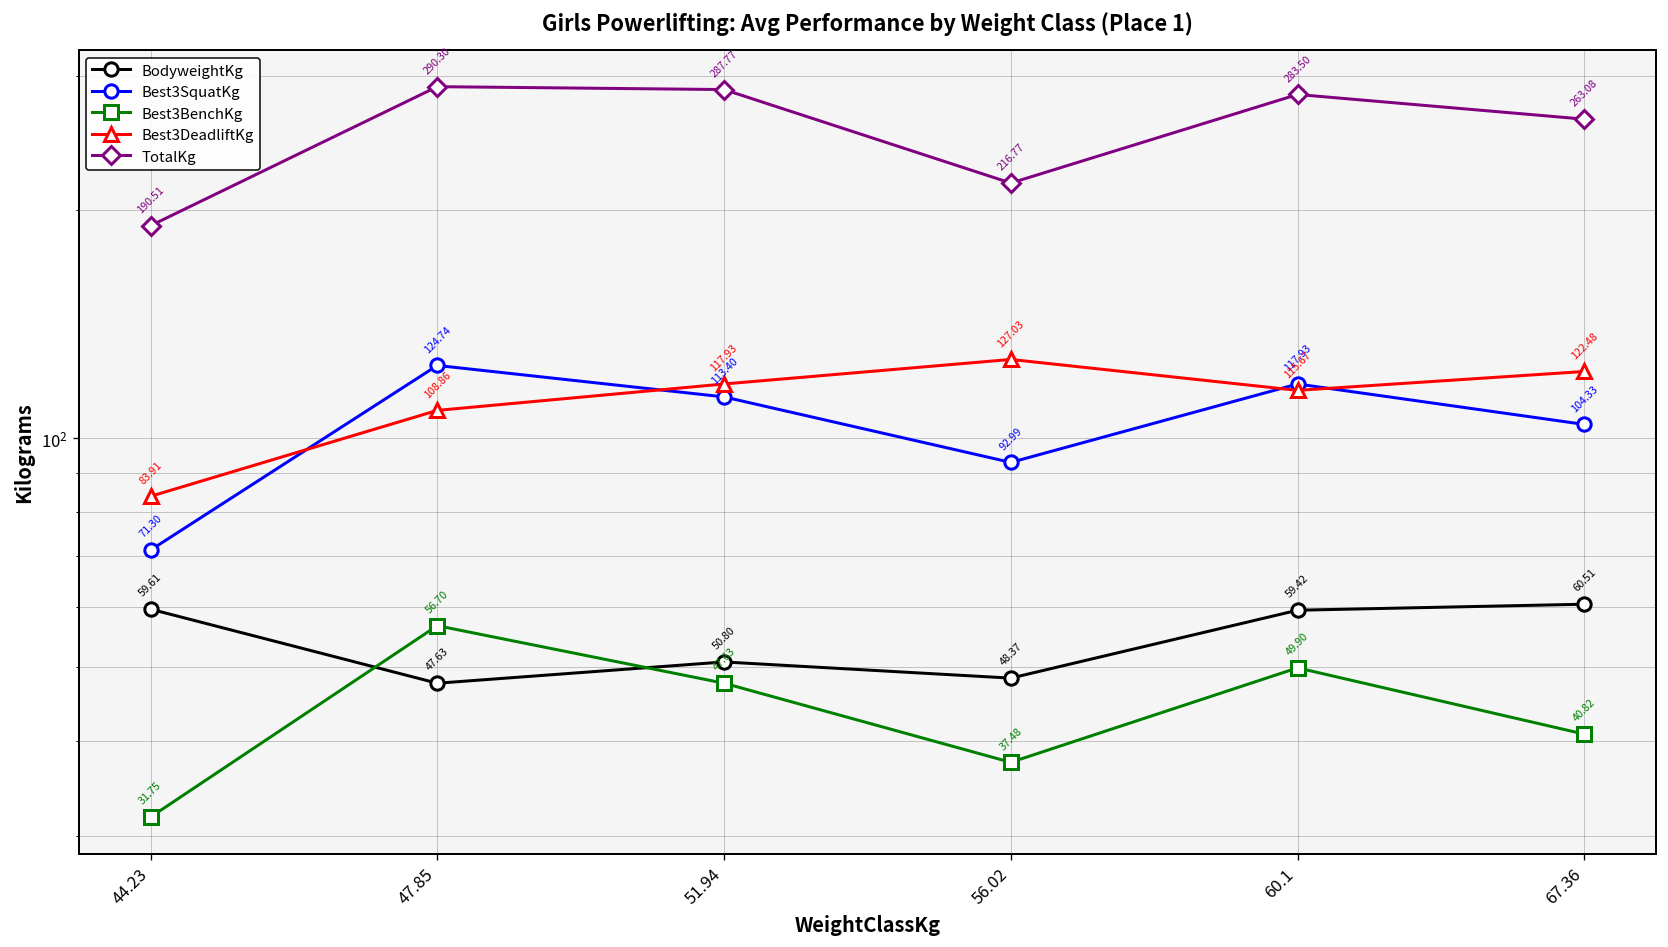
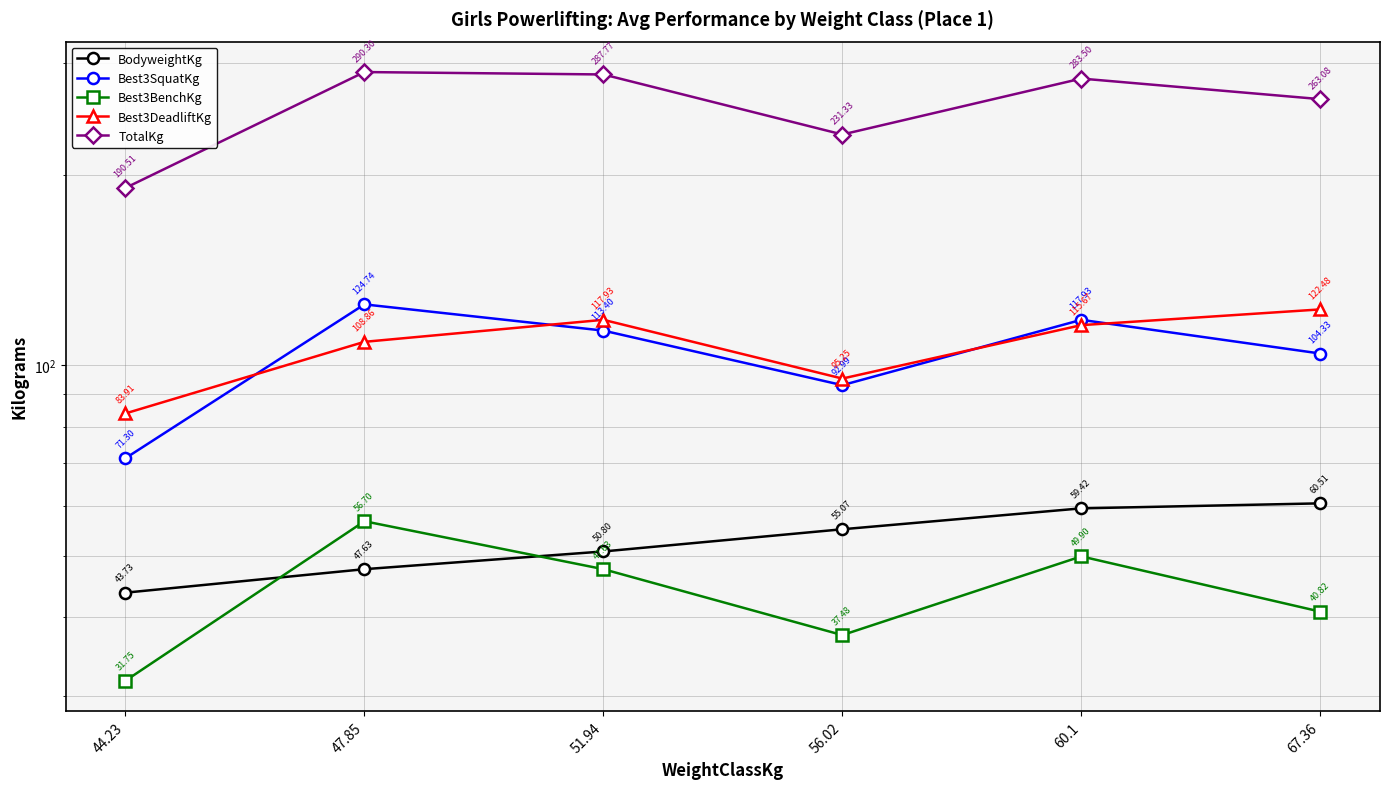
BodyweightKg, 44.23: 59.61 -> 43.73
BodyweightKg, 56.02: 48.37 -> 55.07
Best3DeadliftKg, 56.02: 127.03 -> 95.25
TotalKg, 56.02: 216.77 -> 231.33
